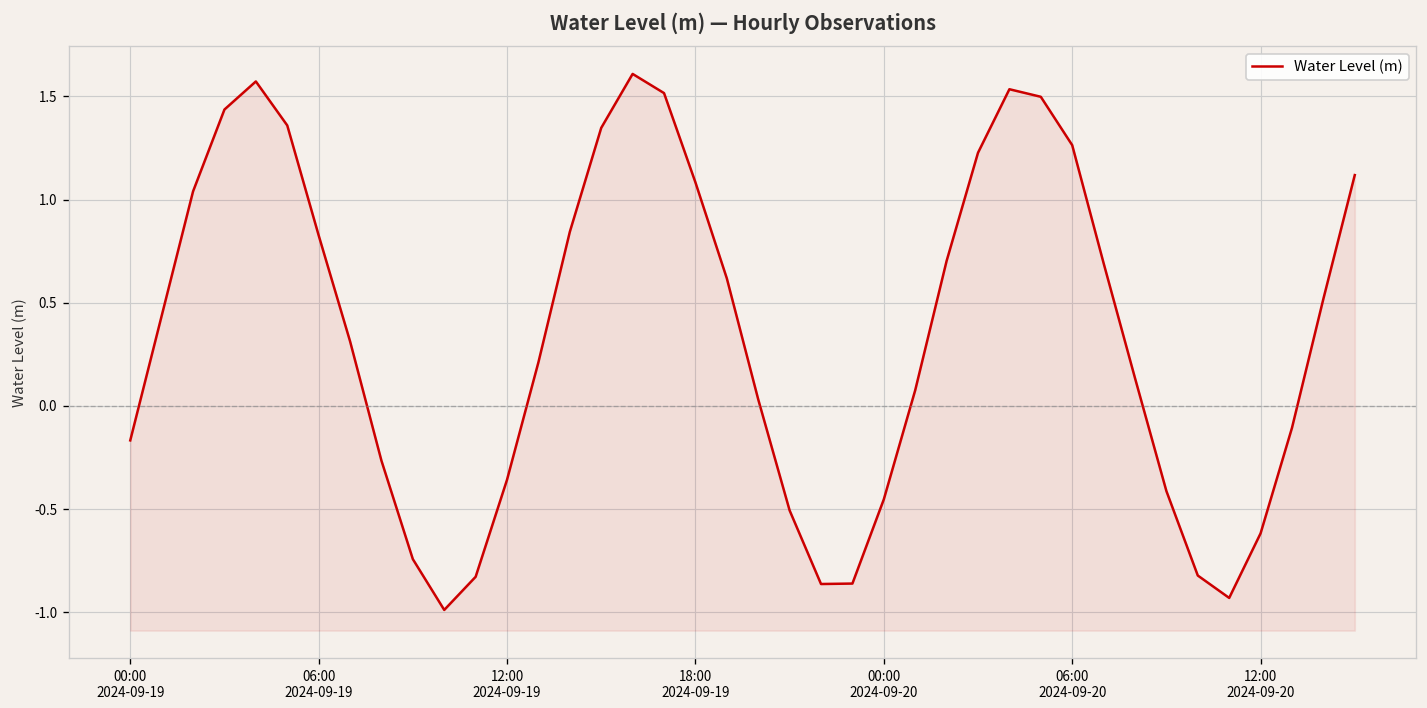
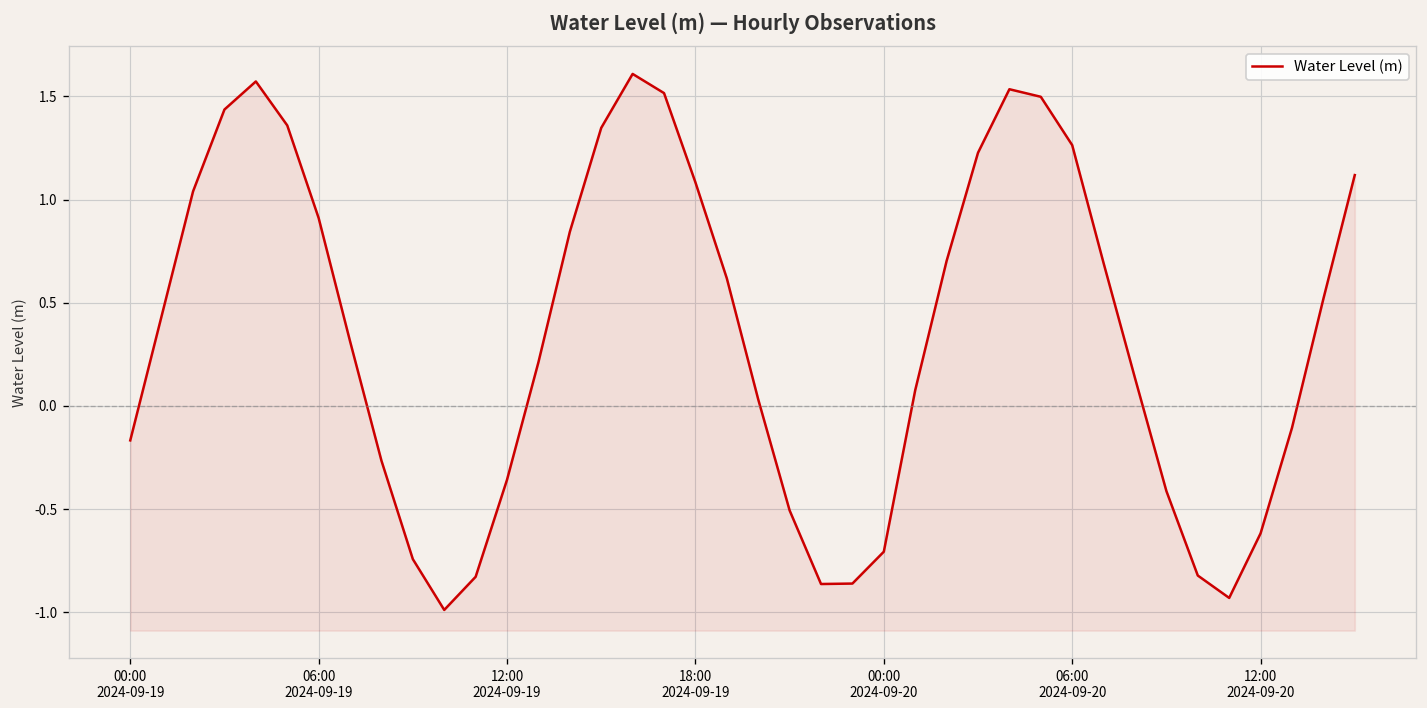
06:00 2024-09-19: 0.83 -> 0.91
00:00 2024-09-20: -0.45 -> -0.71
